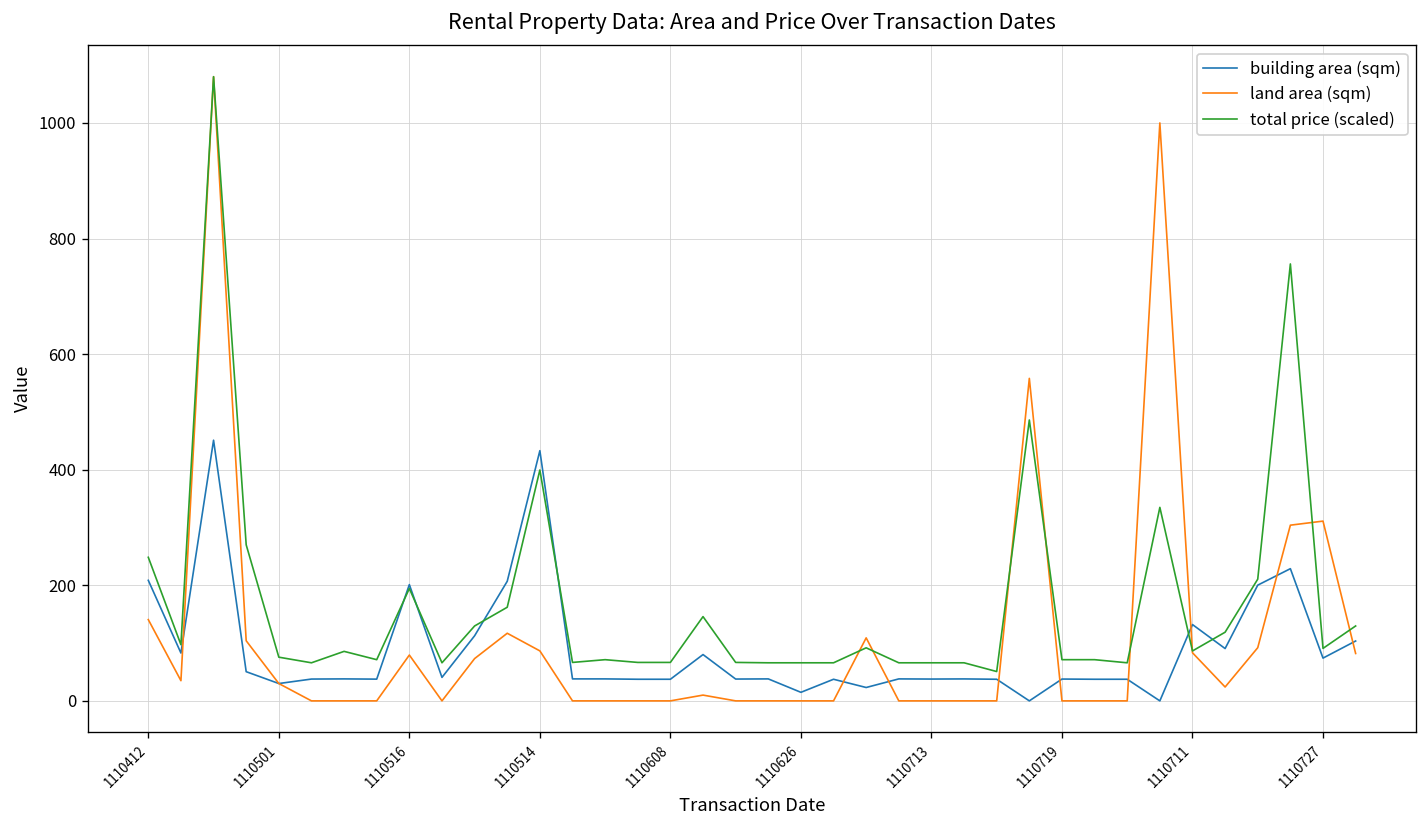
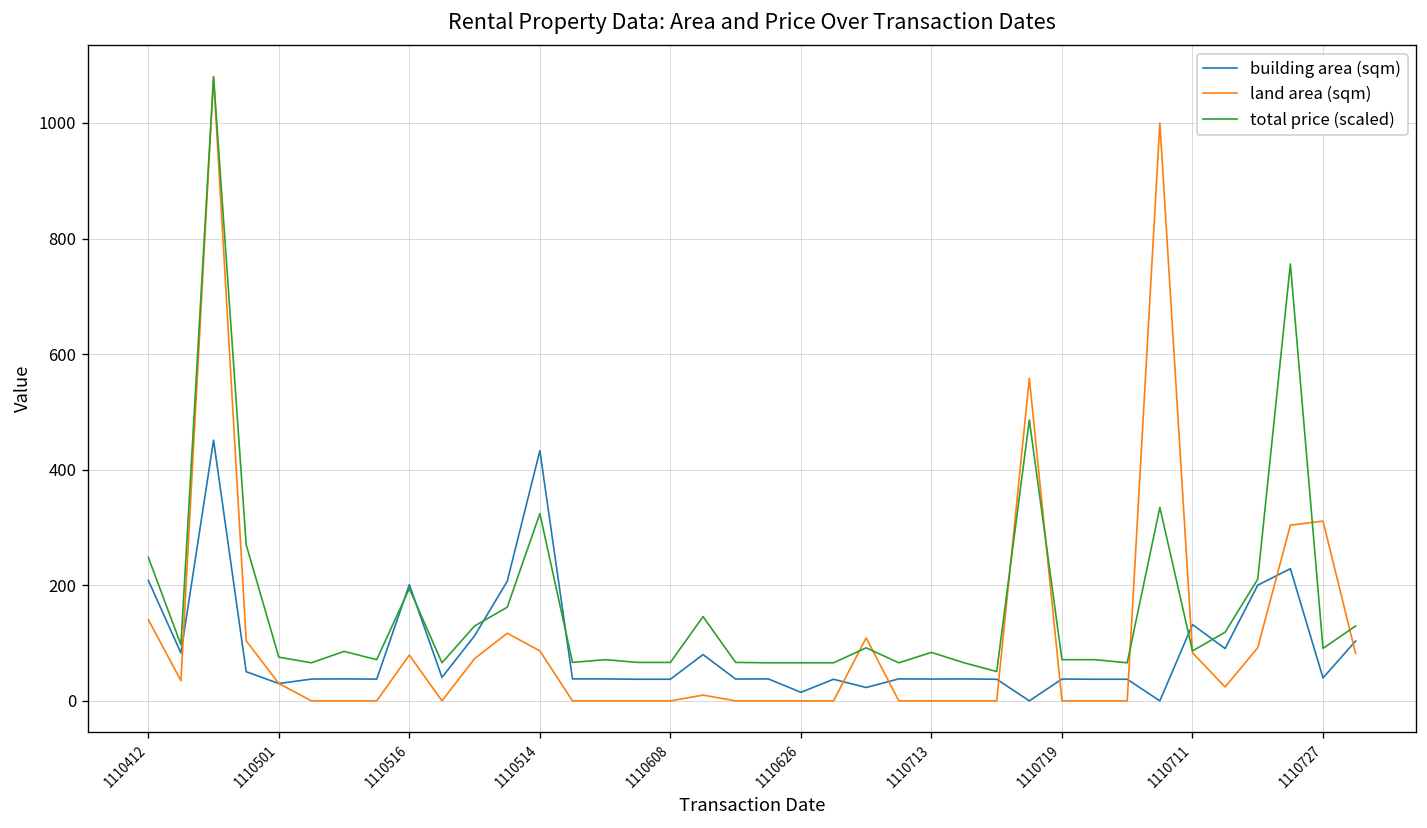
total price (scaled), 1110514: 400 -> 320
total price (scaled), 1110713: 70 -> 80
building area (sqm), 1110727: 70 -> 40
